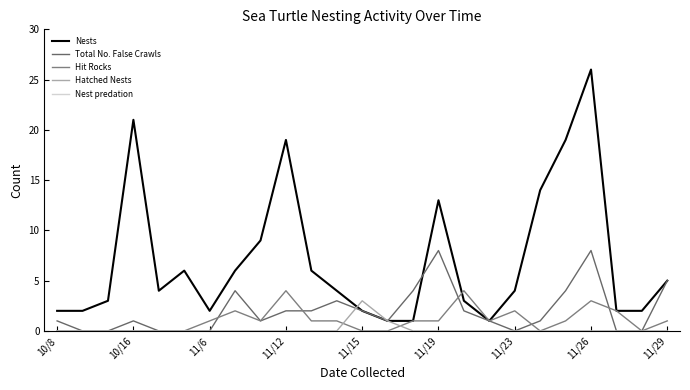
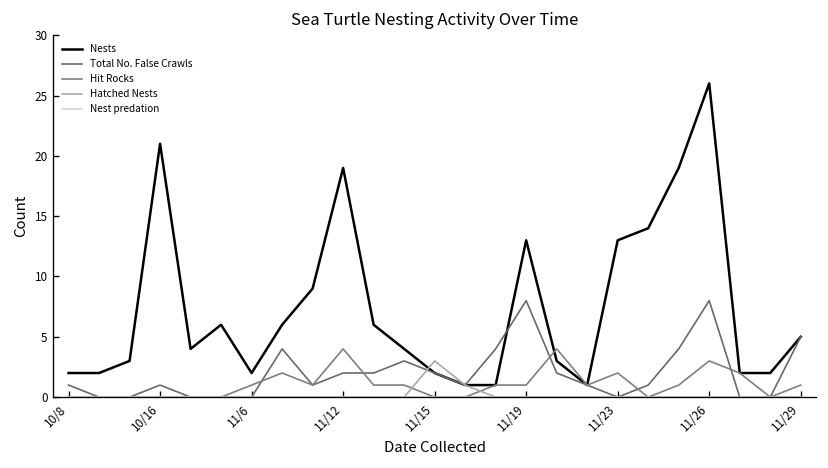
Nests, 11/23: 4 -> 13
